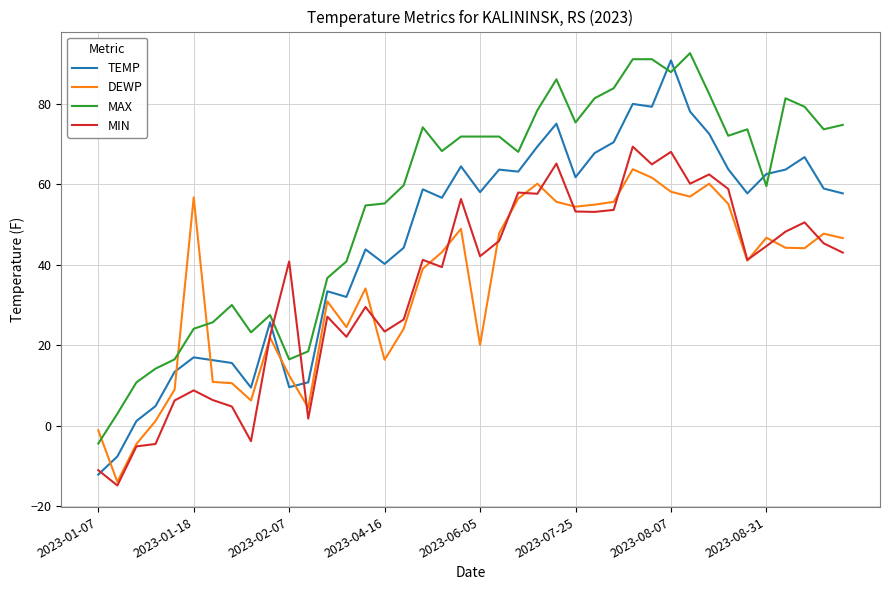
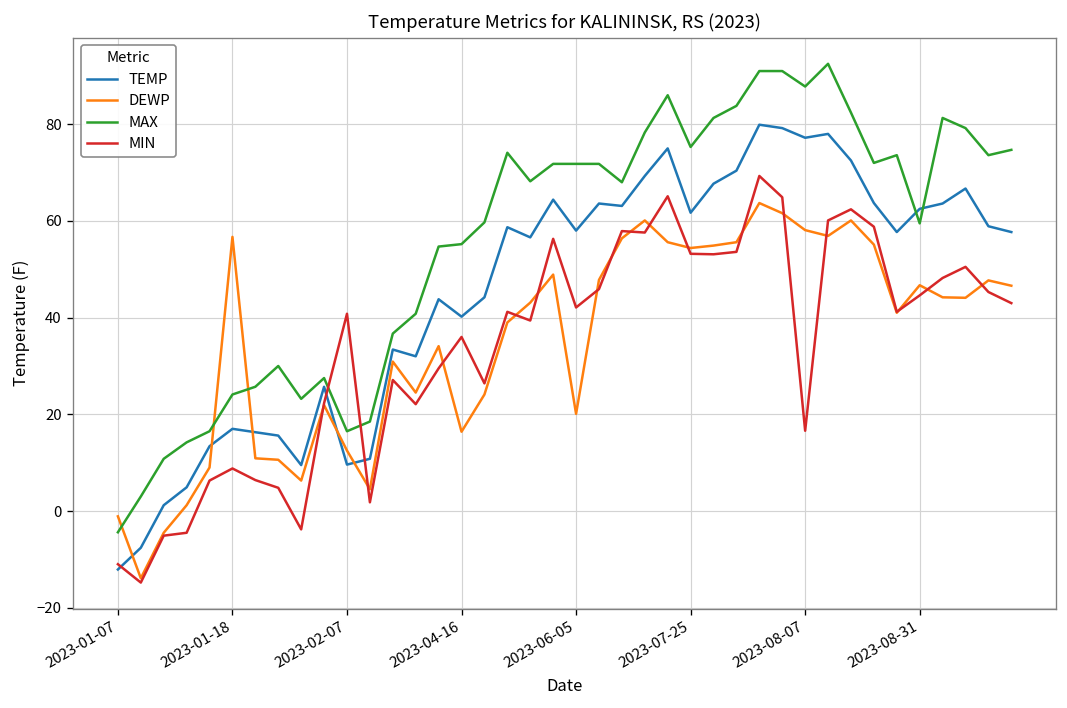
MIN, 2023-04-16: 23 -> 36
TEMP, 2023-08-07: 91 -> 77
MIN, 2023-08-07: 68 -> 17
